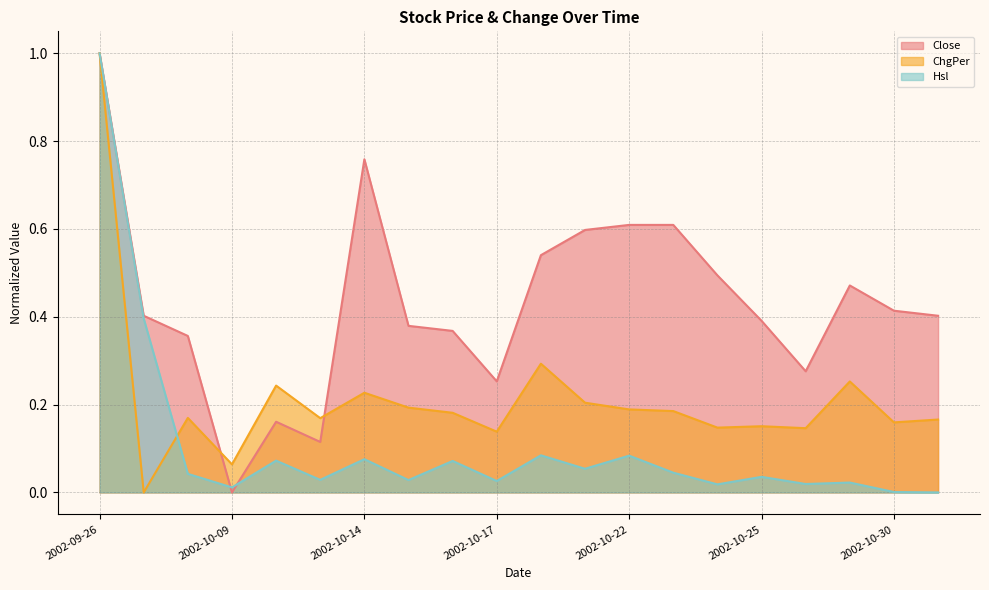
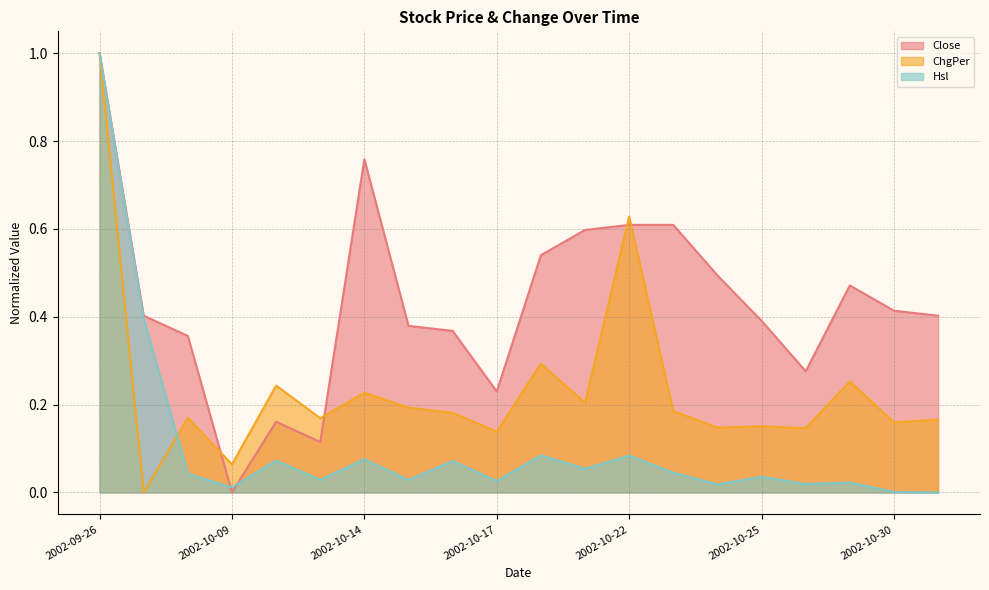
Close, 2002-10-17: 0.25 -> 0.23
ChgPer, 2002-10-22: 0.19 -> 0.63
